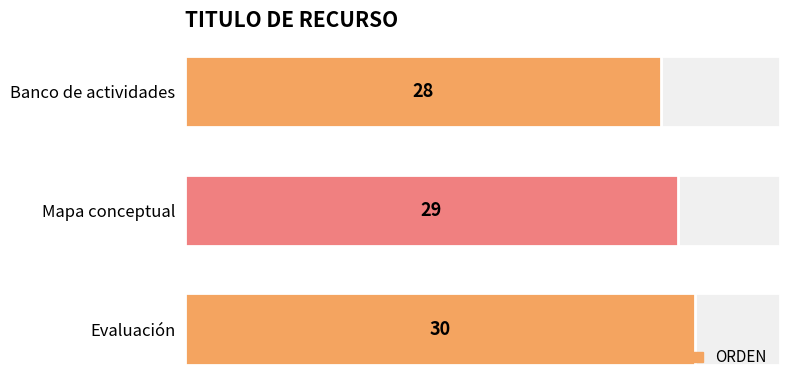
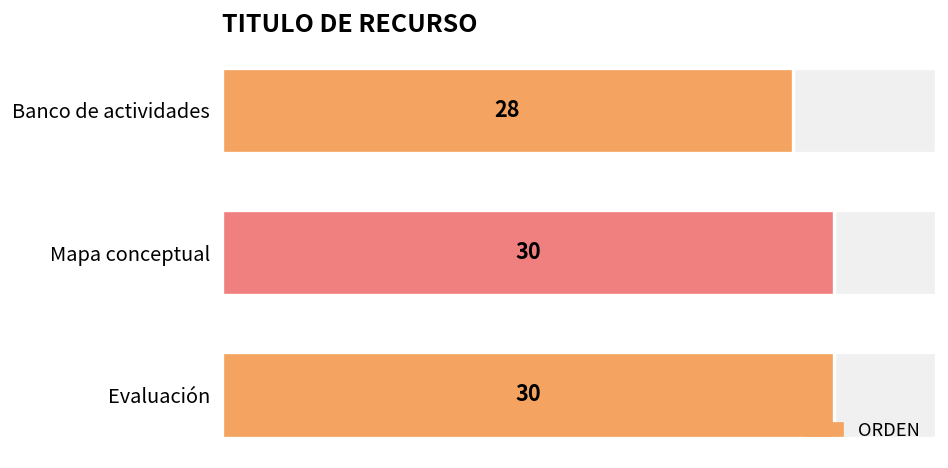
Mapa conceptual: 29 -> 30
